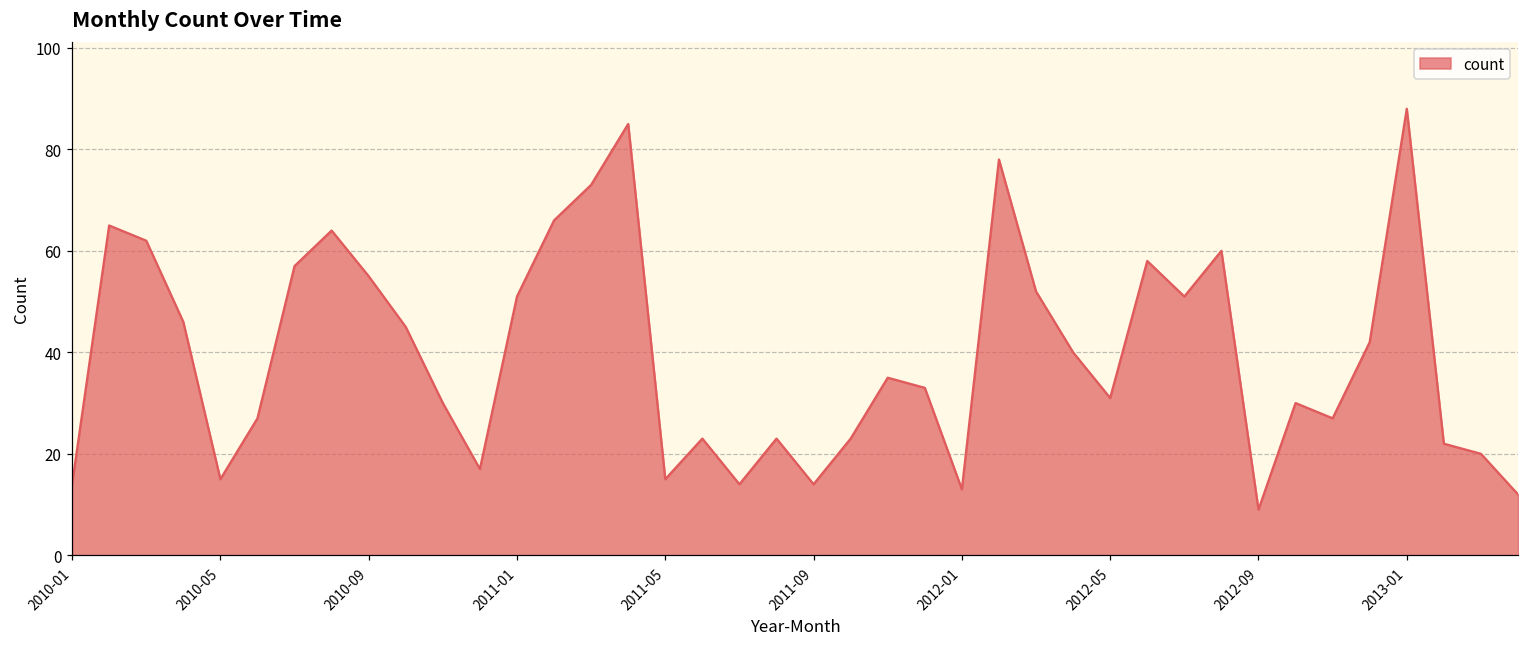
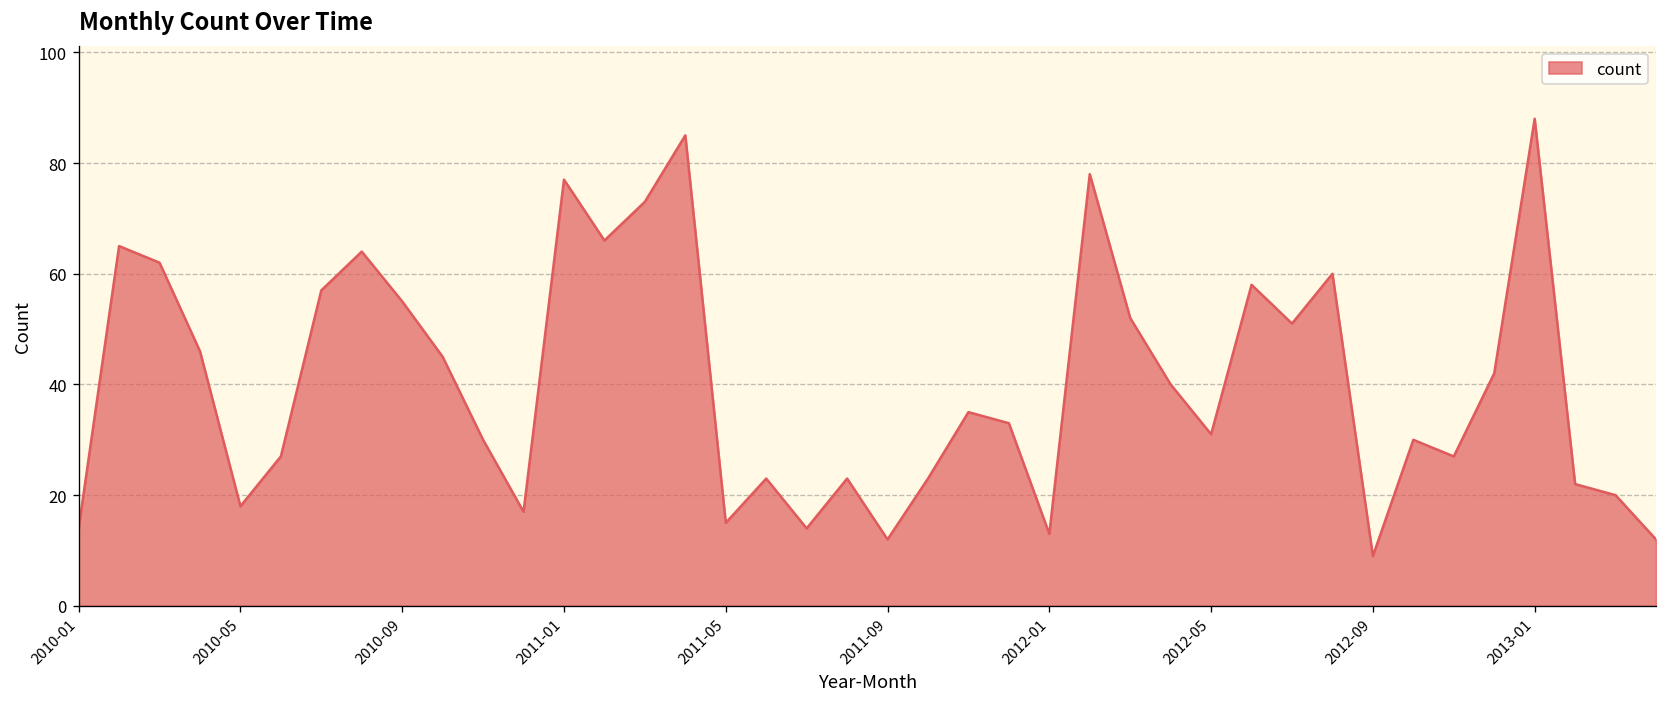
2010-05: 15 -> 18
2011-01: 51 -> 77
2011-09: 14 -> 12
